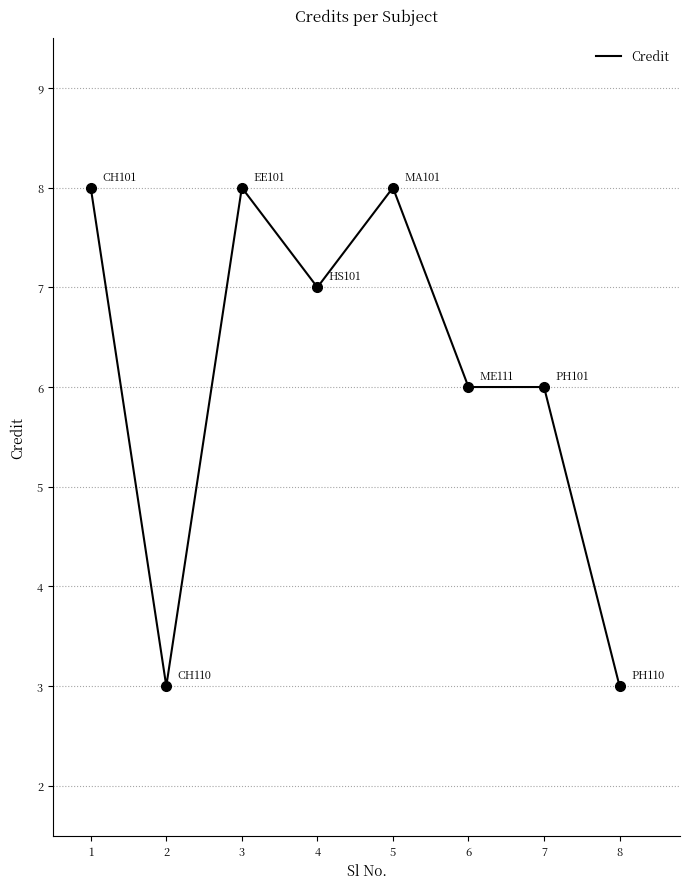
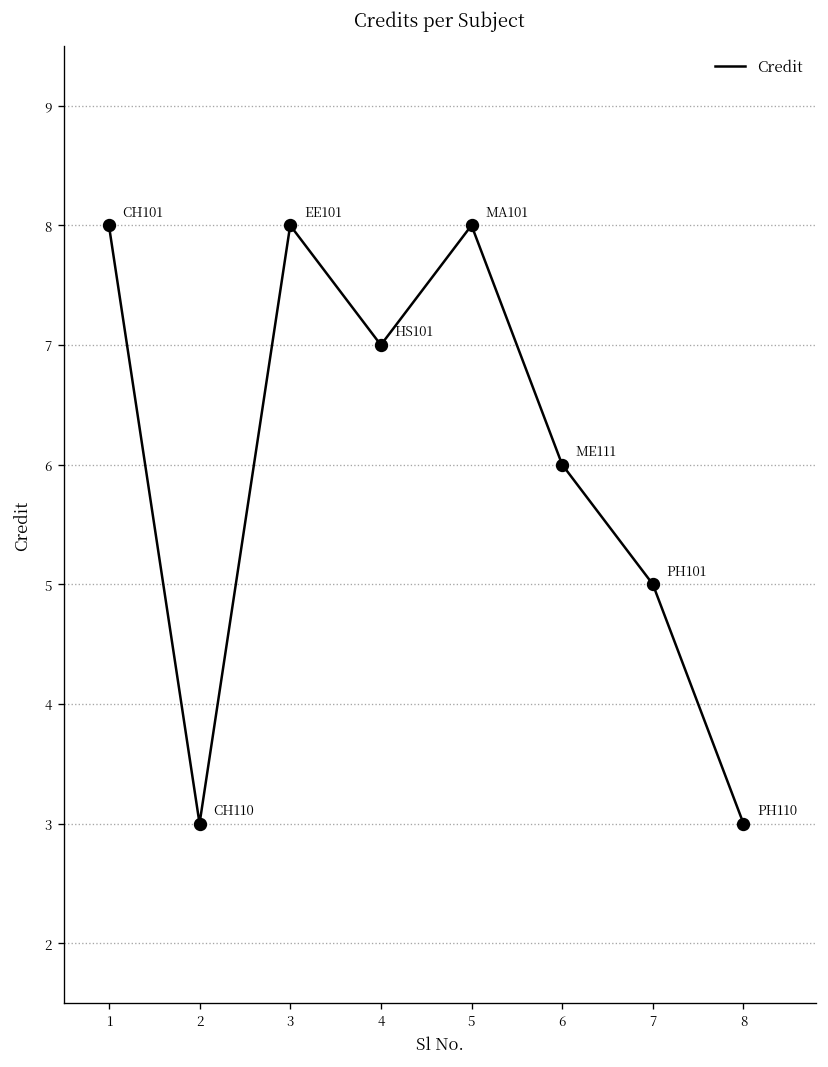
7: 6 -> 5
